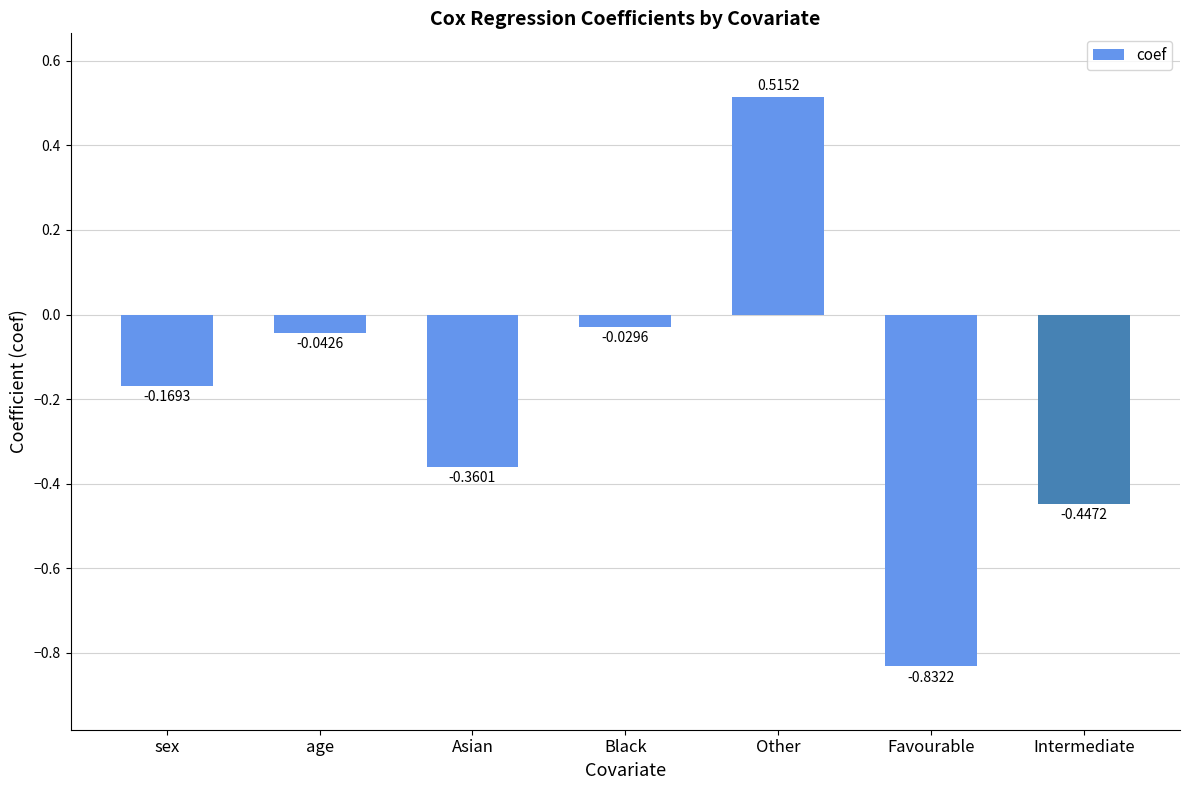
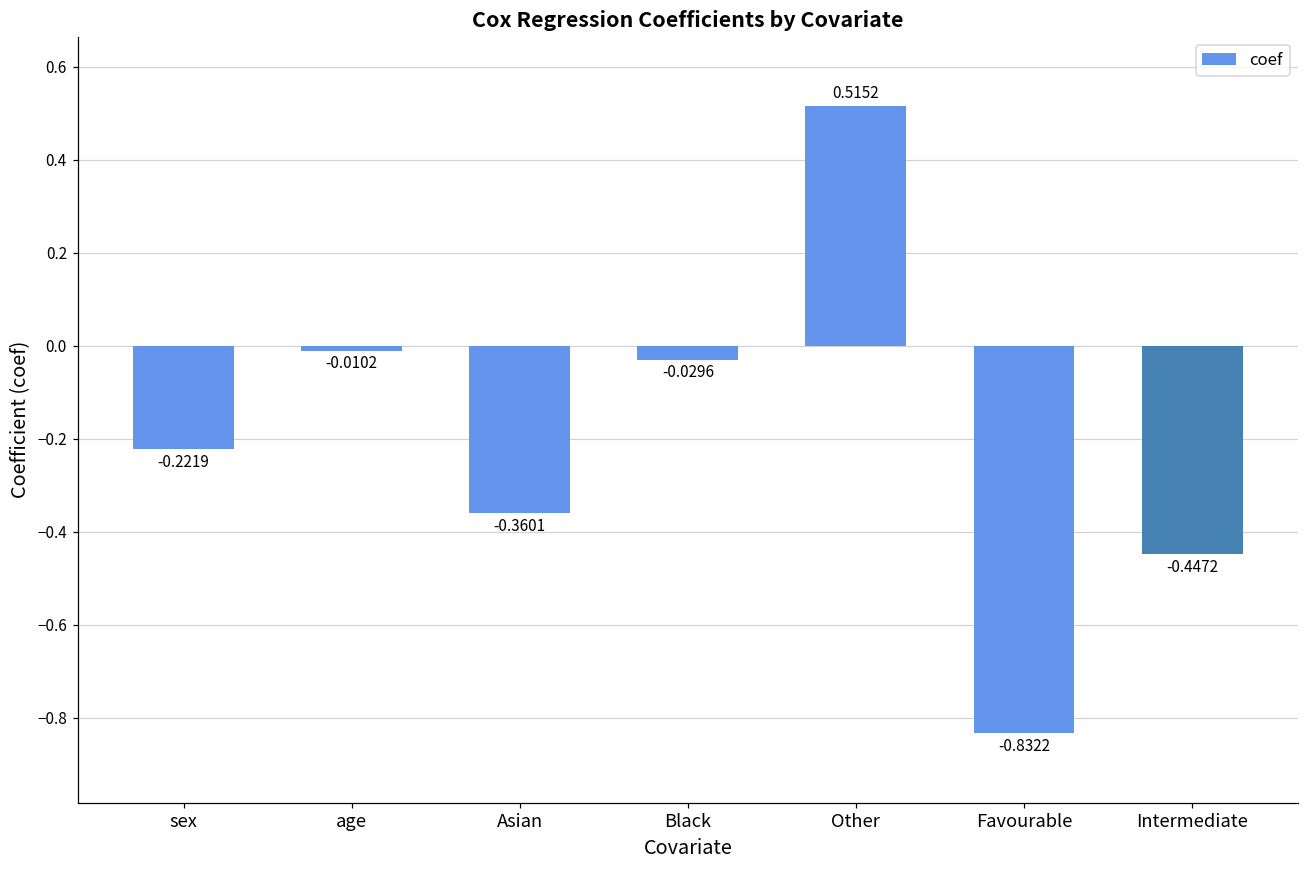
sex: -0.1693 -> -0.2219
age: -0.0426 -> -0.0102
